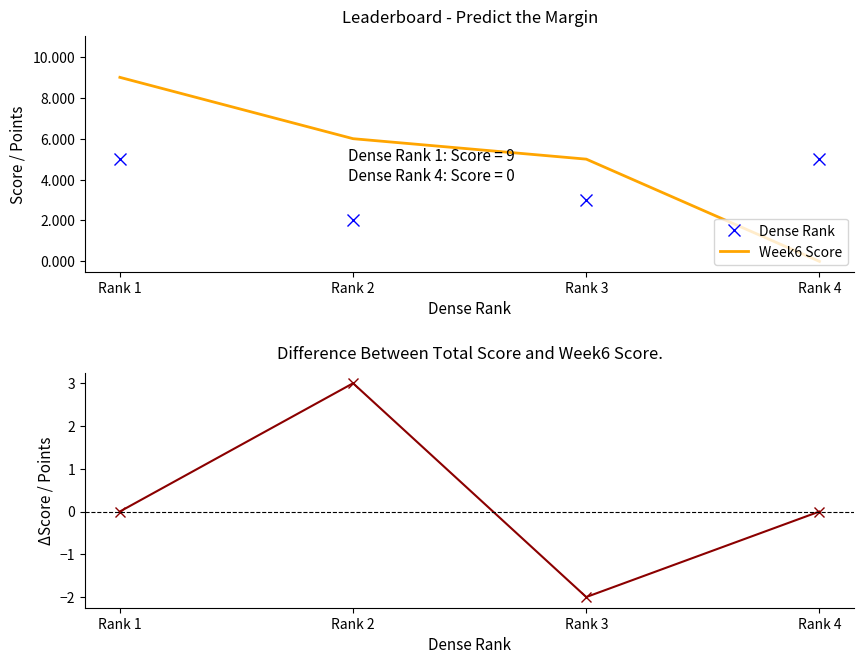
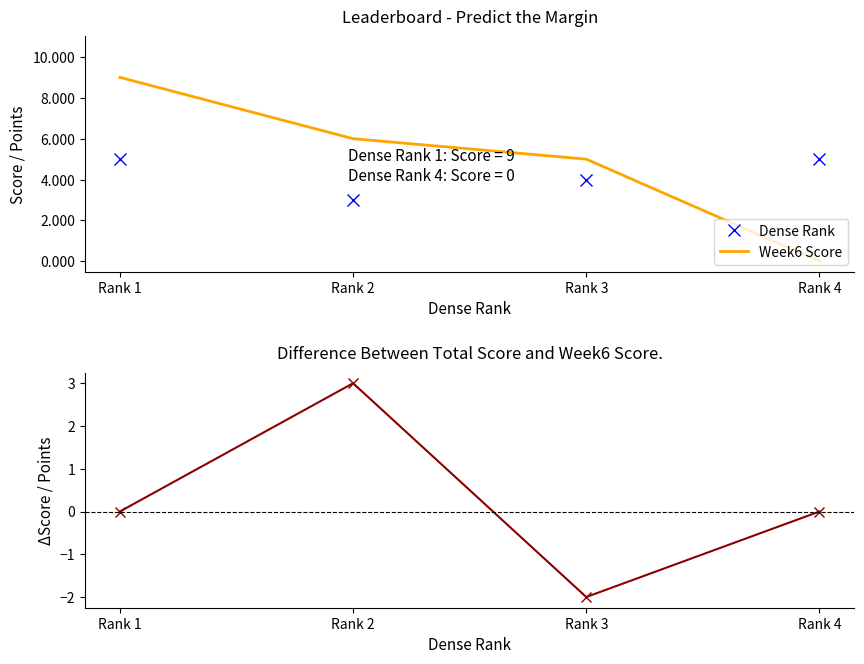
Leaderboard - Predict the Margin, Dense Rank, Rank 2: 2 -> 3
Leaderboard - Predict the Margin, Dense Rank, Rank 3: 3 -> 4
